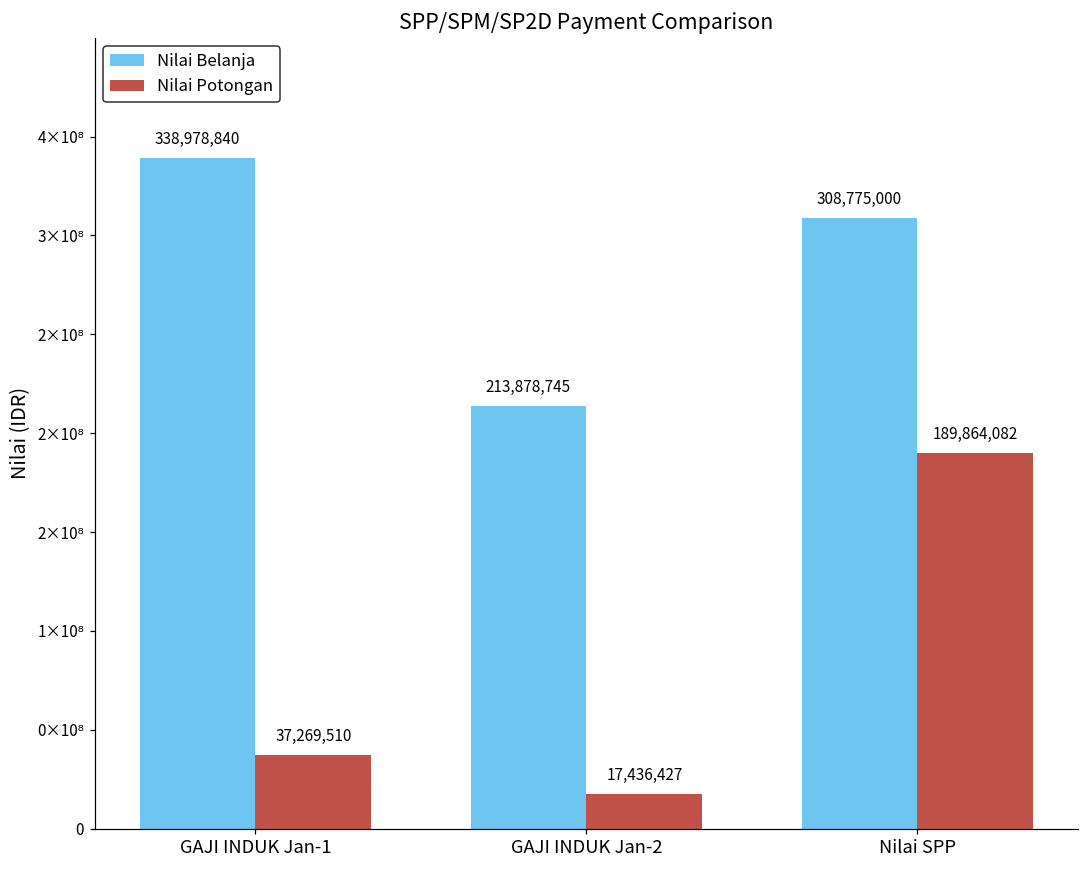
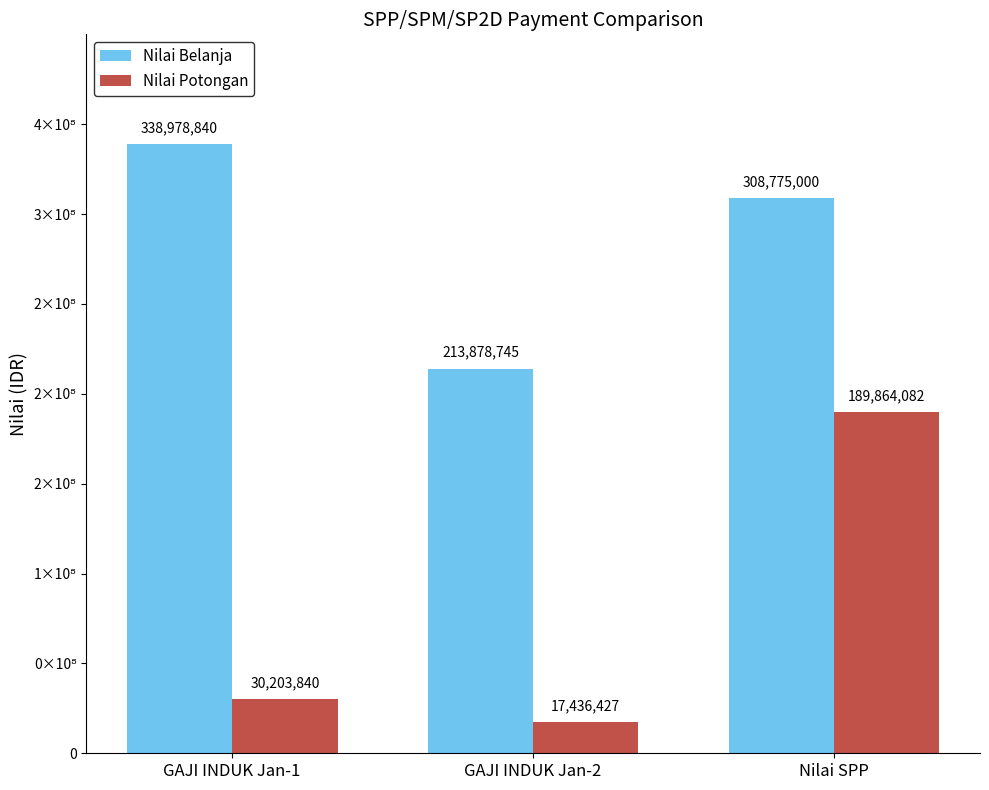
Nilai Potongan, GAJI INDUK Jan-1: 37,269,510 -> 30,203,840
